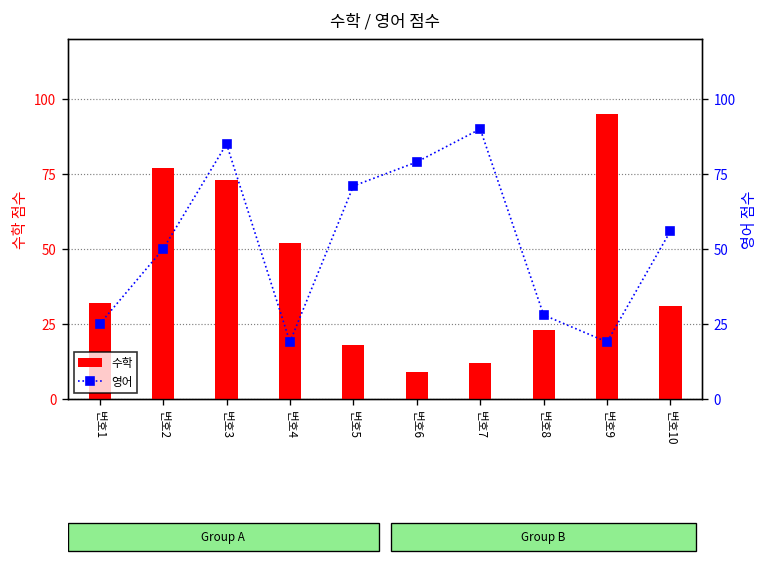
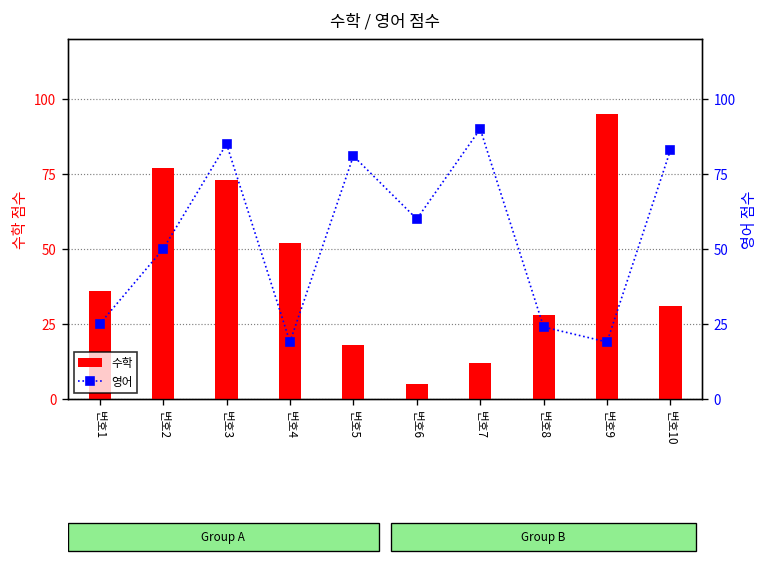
수학, 번호1: 32 -> 36
수학, 번호6: 9 -> 5
수학, 번호8: 23 -> 28
영어, 번호5: 71 -> 81
영어, 번호6: 79 -> 60
영어, 번호8: 28 -> 24
영어, 번호10: 56 -> 83
